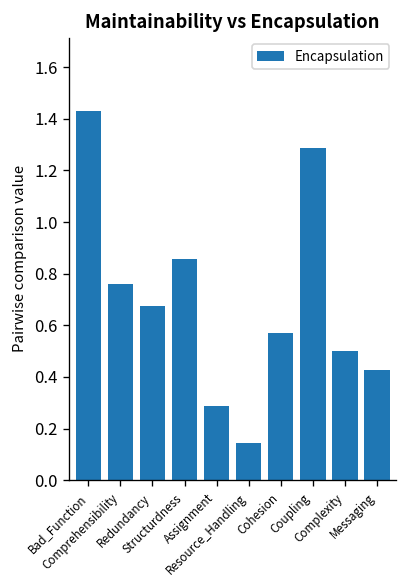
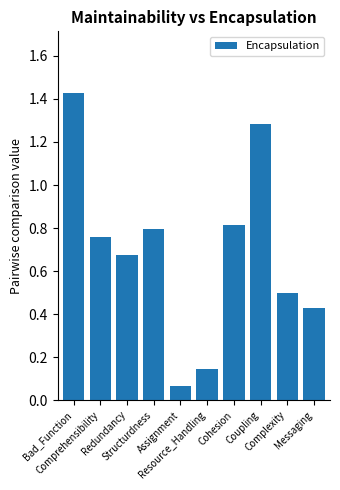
Structurdness: 0.86 -> 0.80
Assignment: 0.29 -> 0.07
Cohesion: 0.57 -> 0.82
